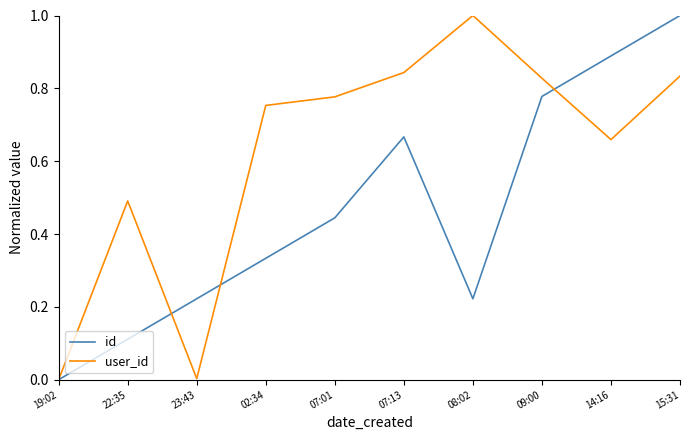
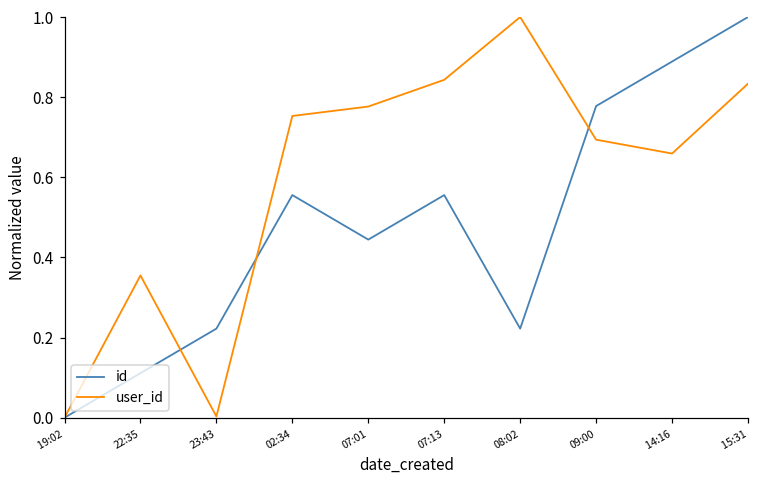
user_id, 22:35: 0.49 -> 0.35
id, 02:34: 0.33 -> 0.56
id, 07:13: 0.67 -> 0.56
user_id, 09:00: 0.83 -> 0.69
